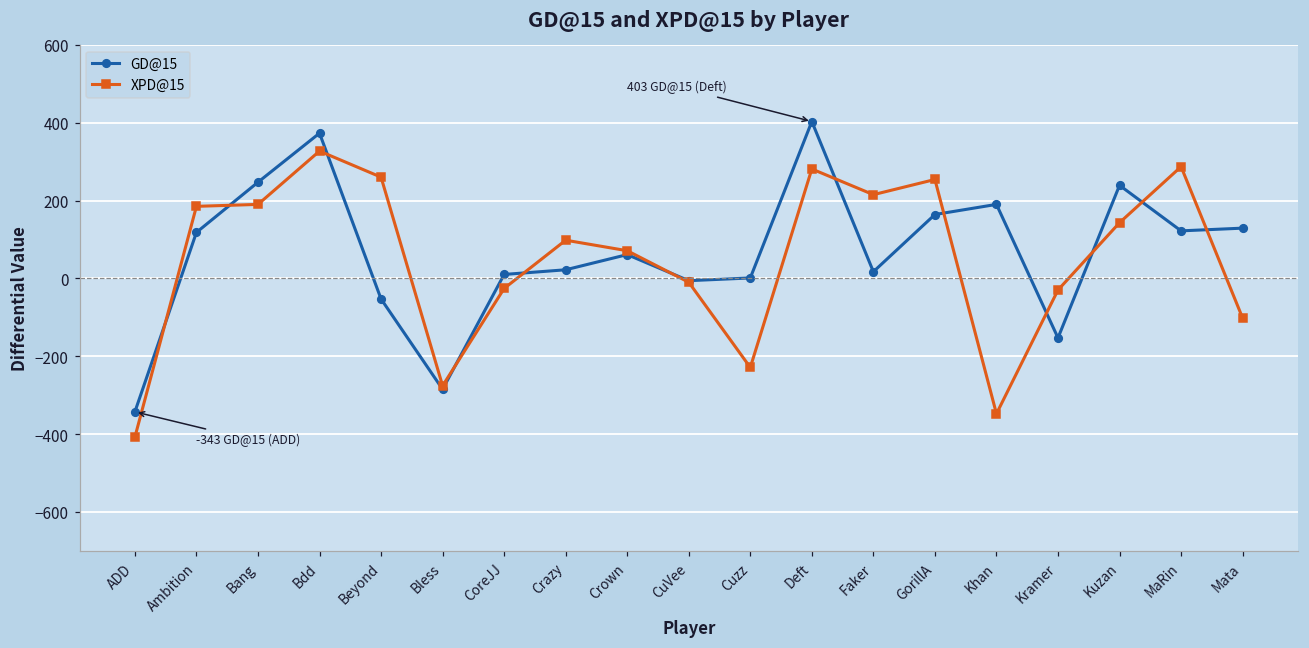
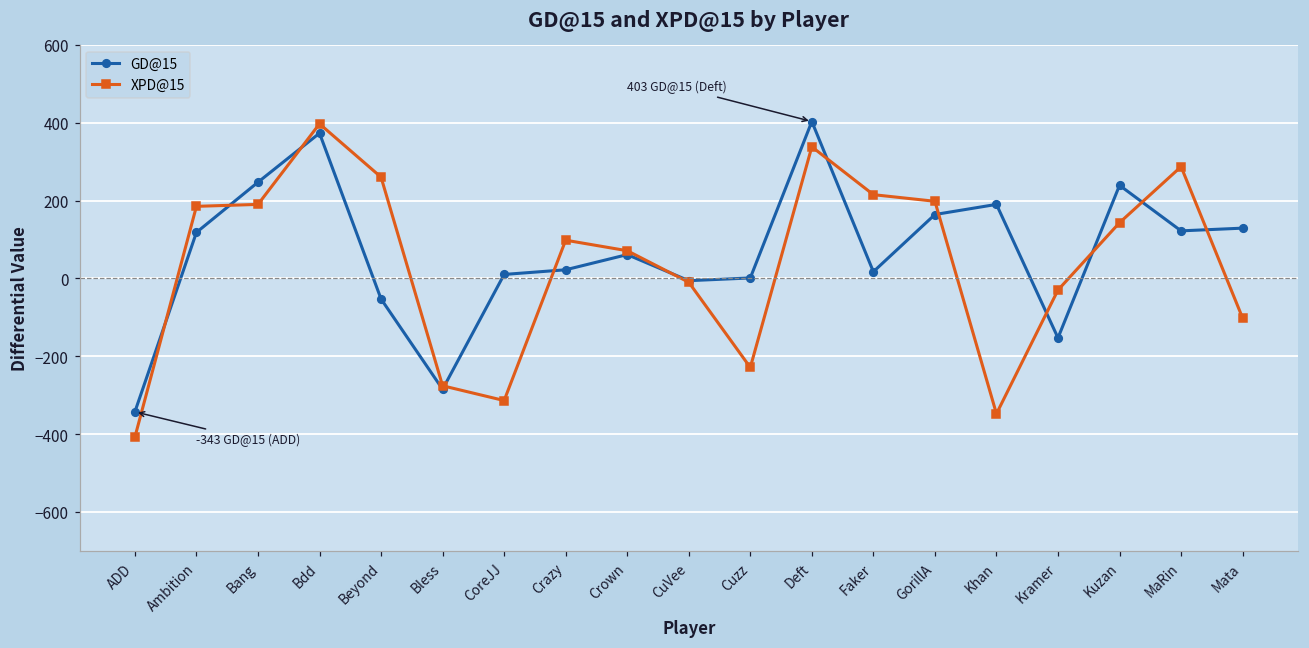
XPD@15, Bdd: 330 -> 400
XPD@15, CoreJJ: -30 -> -310
XPD@15, Deft: 280 -> 340
XPD@15, GorillA: 250 -> 200
